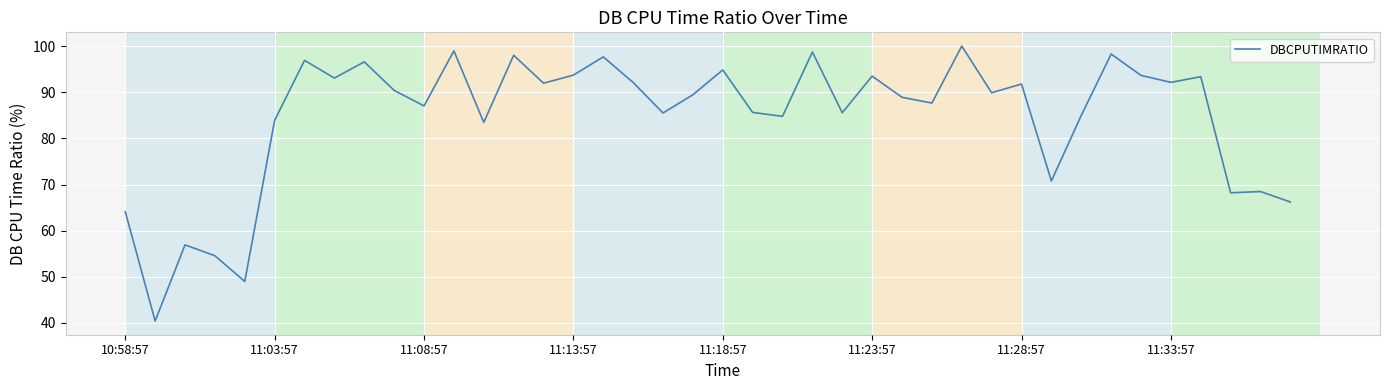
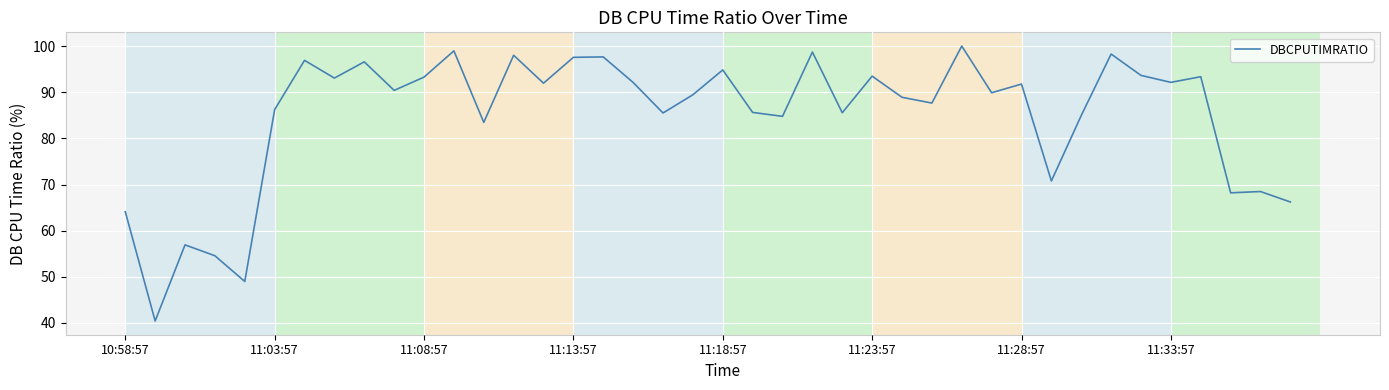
11:03:57: 84 -> 86
11:08:57: 87 -> 93
11:13:57: 94 -> 98
